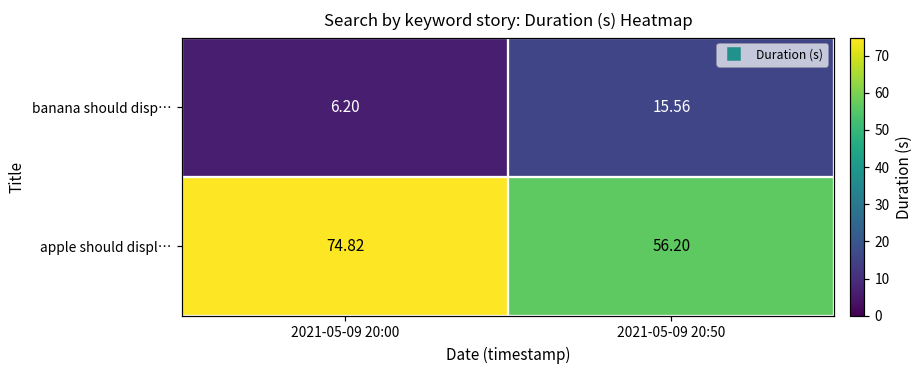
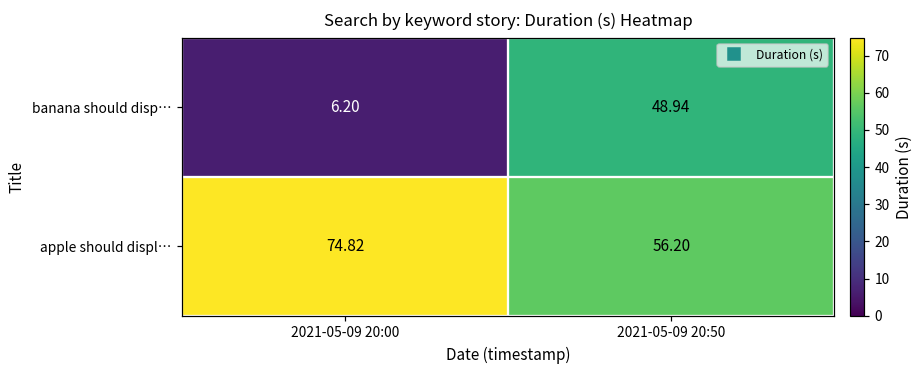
banana should disp…, 2021-05-09 20:50: 15.56 -> 48.94
